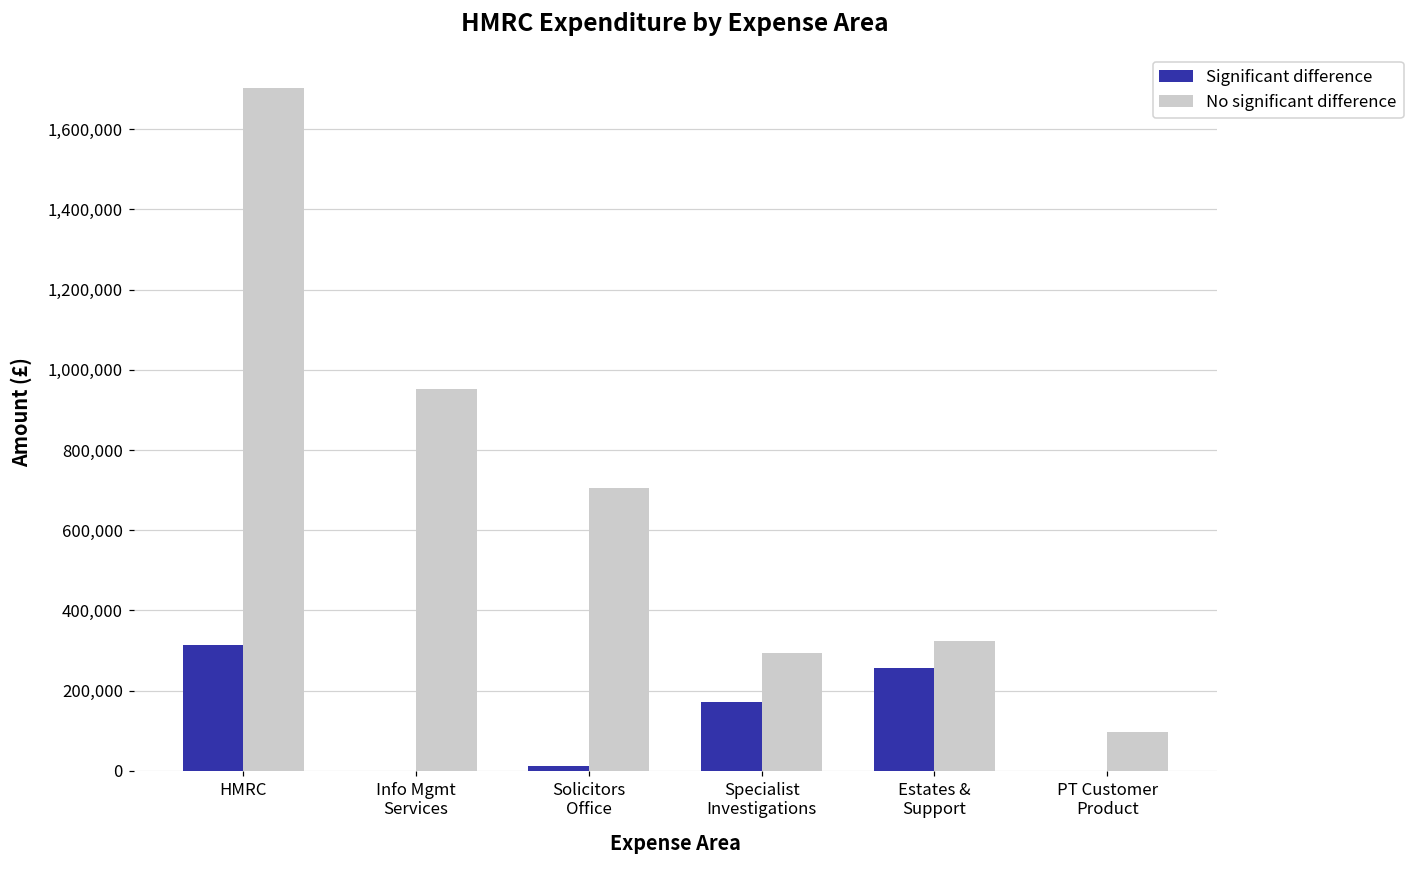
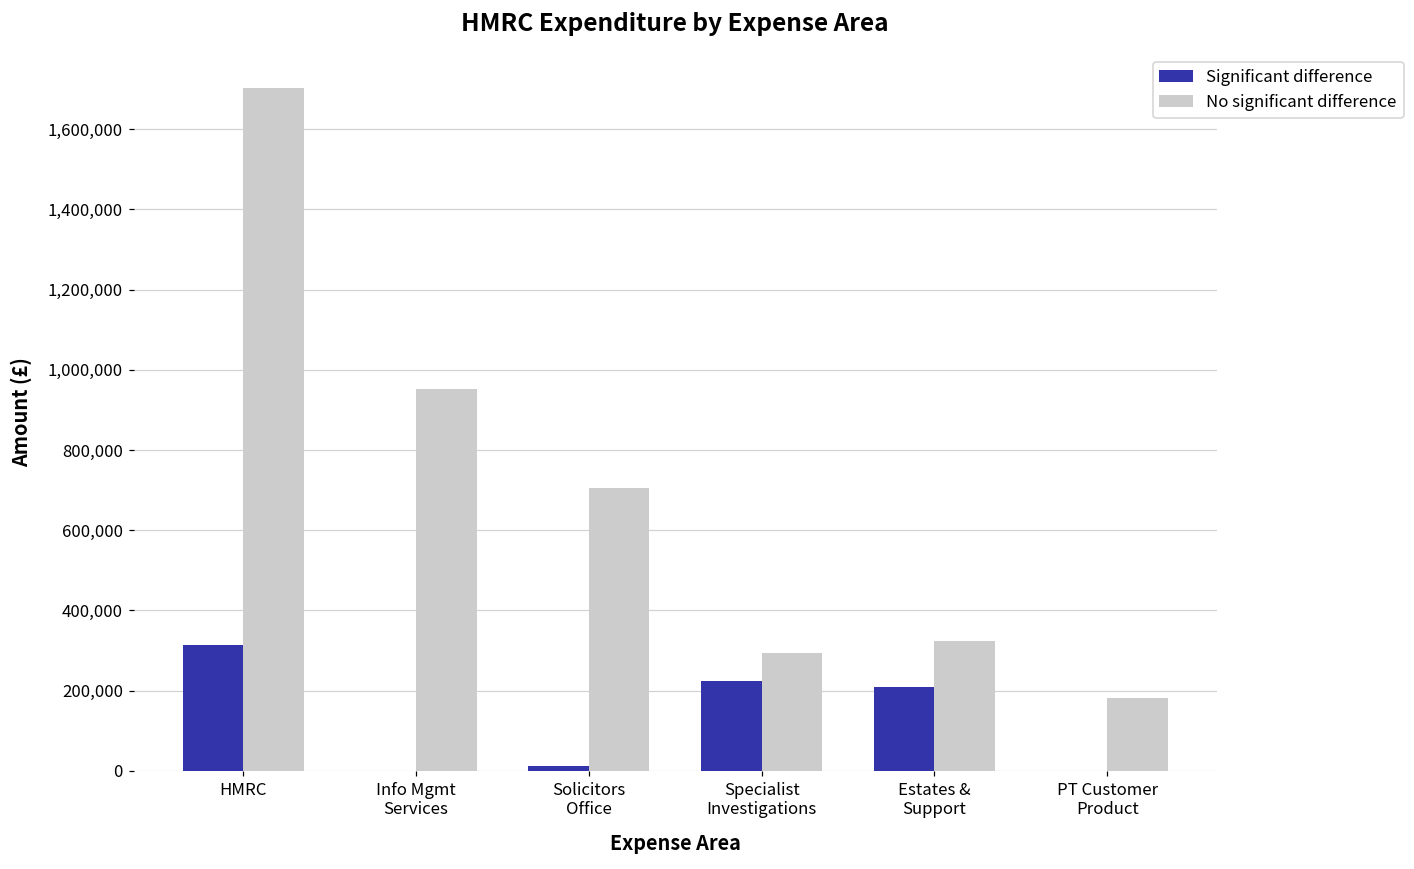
Significant difference, Specialist Investigations: 170,000 -> 220,000
Significant difference, Estates & Support: 260,000 -> 210,000
No significant difference, PT Customer Product: 100,000 -> 180,000
